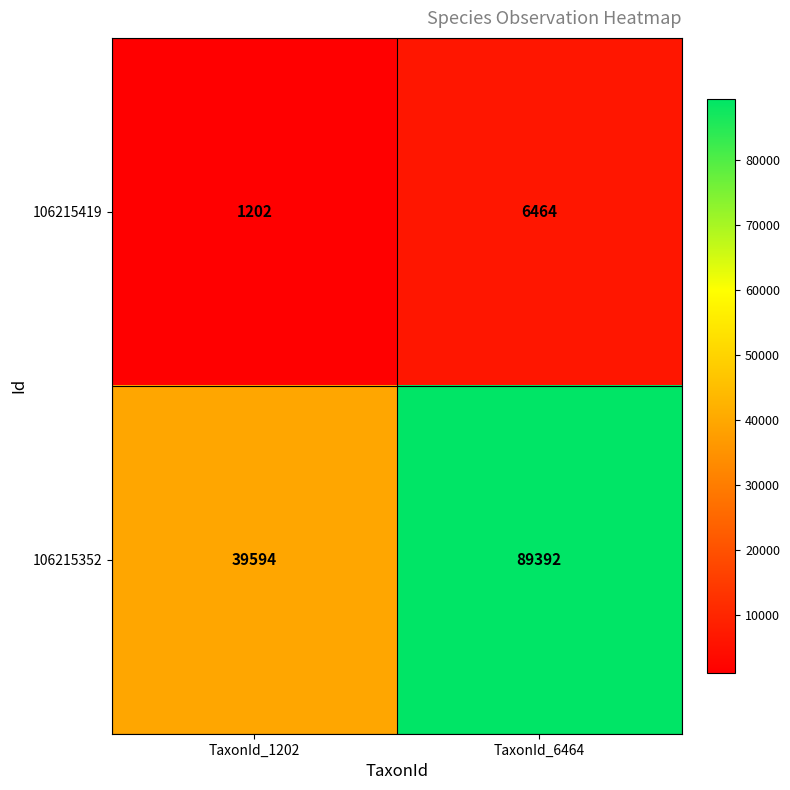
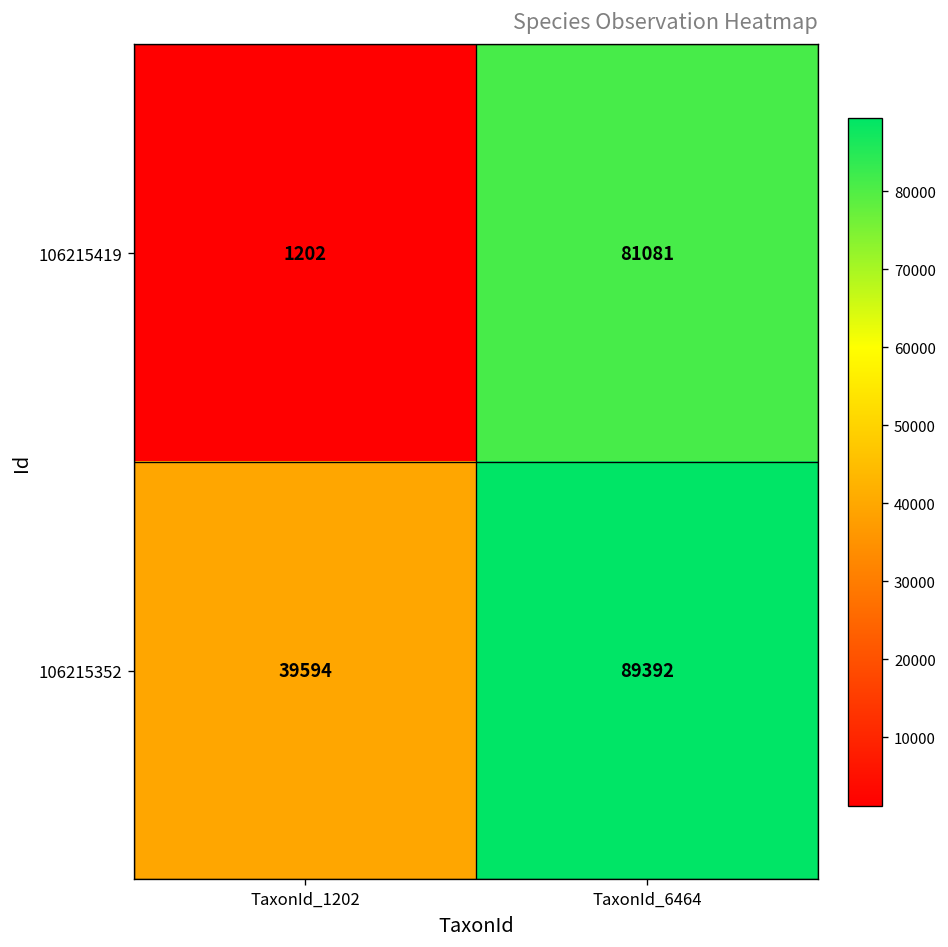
106215419, TaxonId_6464: 6464 -> 81081
